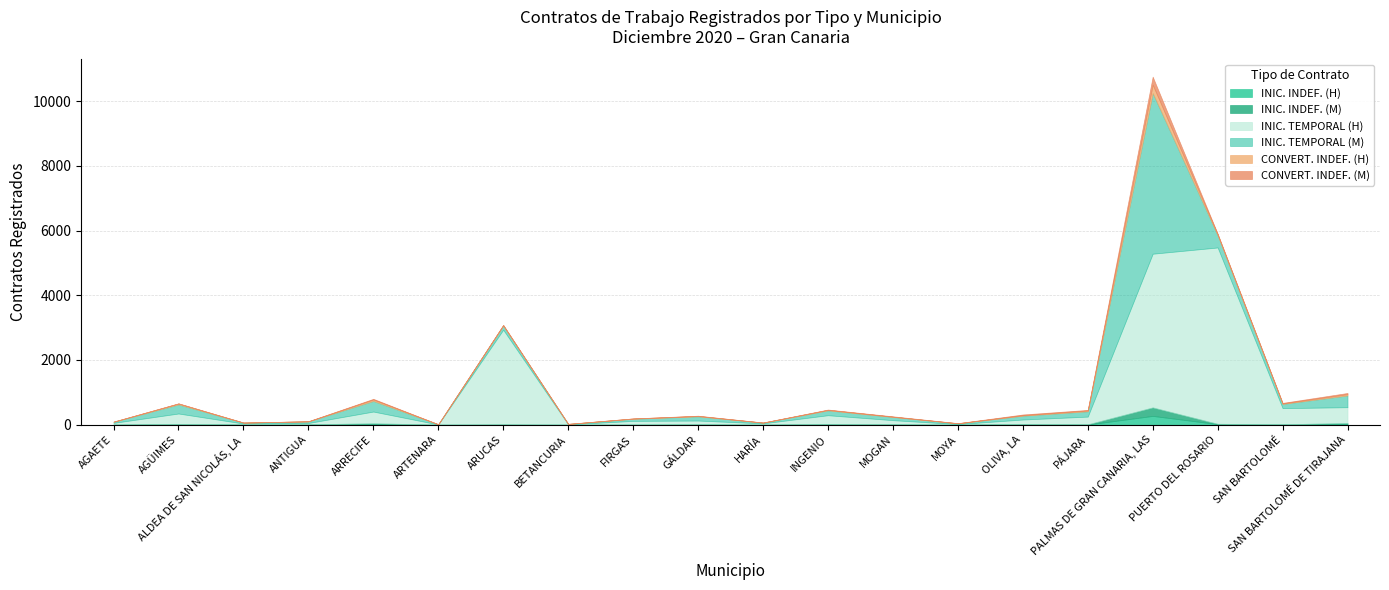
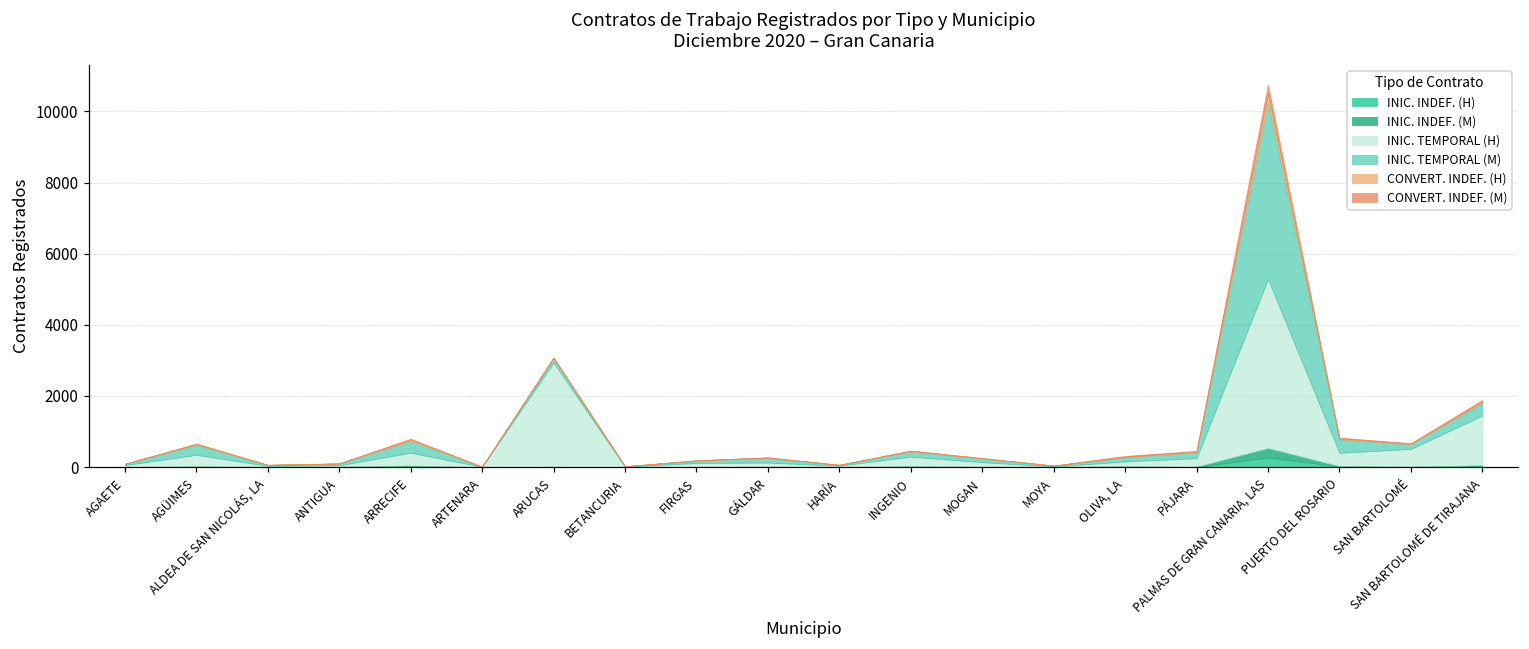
INIC. TEMPORAL (H), PUERTO DEL ROSARIO: 5500 -> 400
INIC. TEMPORAL (H), SAN BARTOLOMÉ DE TIRAJANA: 500 -> 1400
